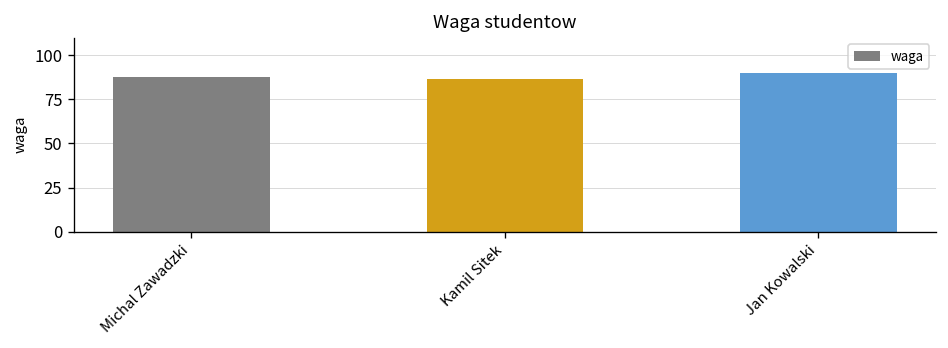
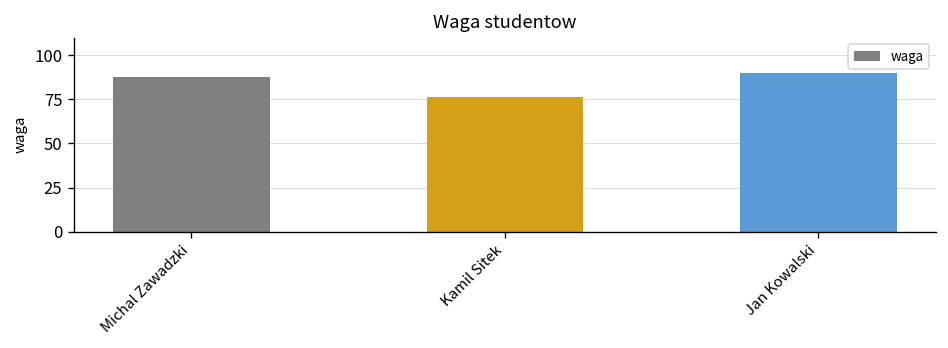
Kamil Sitek: 86 -> 77
